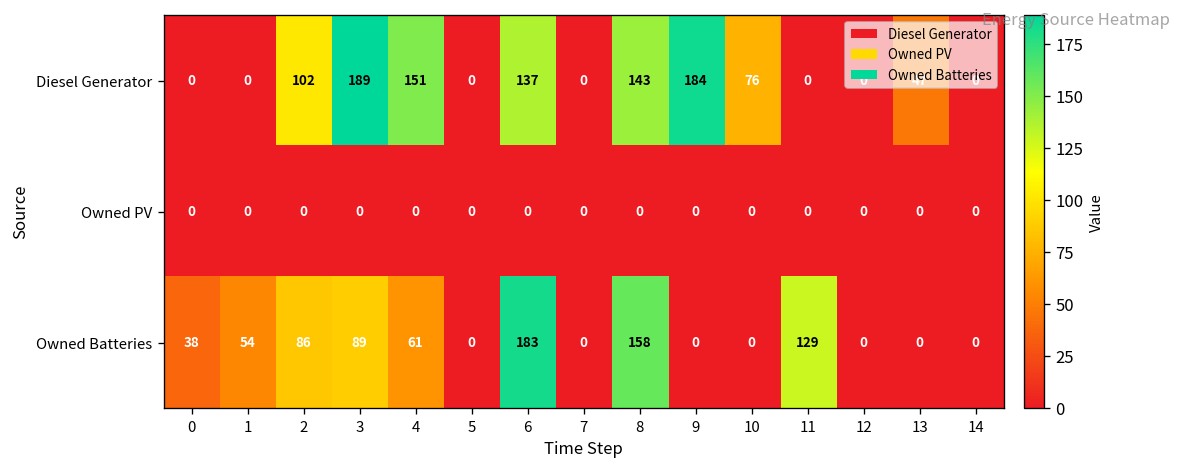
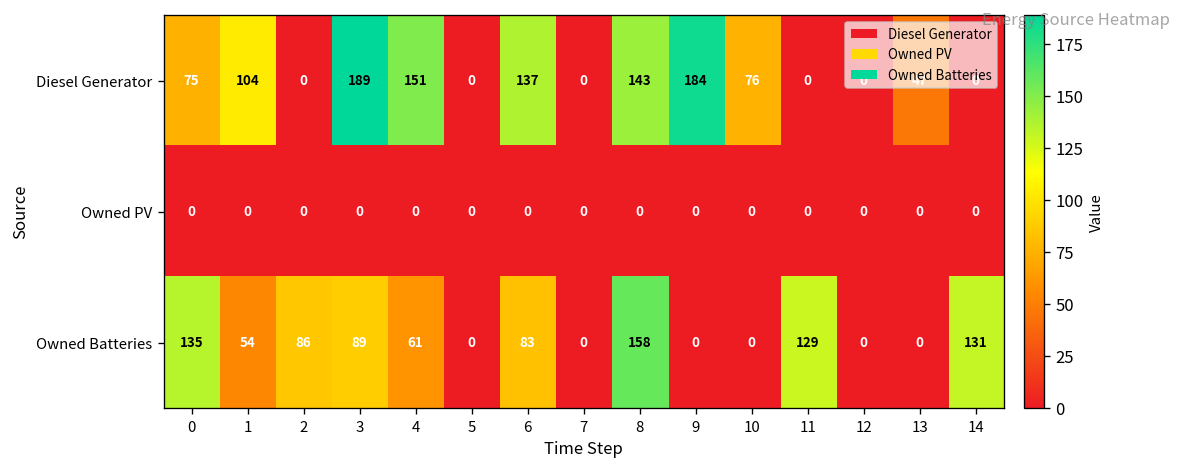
Diesel Generator, 0: 0 -> 75
Diesel Generator, 1: 0 -> 104
Diesel Generator, 2: 102 -> 0
Owned Batteries, 0: 38 -> 135
Owned Batteries, 6: 183 -> 83
Owned Batteries, 14: 0 -> 131
